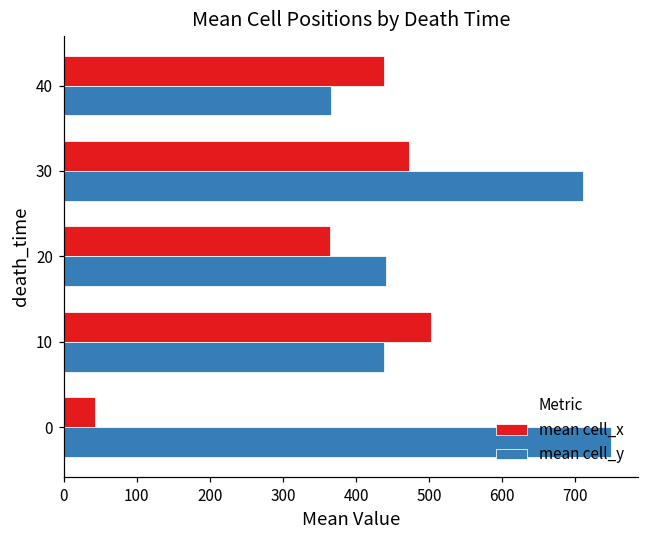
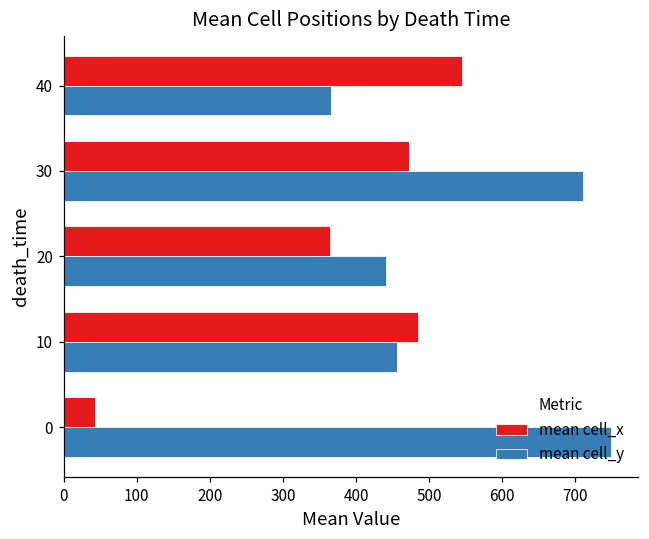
mean cell_x, 40: 440 -> 540
mean cell_x, 10: 500 -> 480
mean cell_y, 10: 440 -> 460
